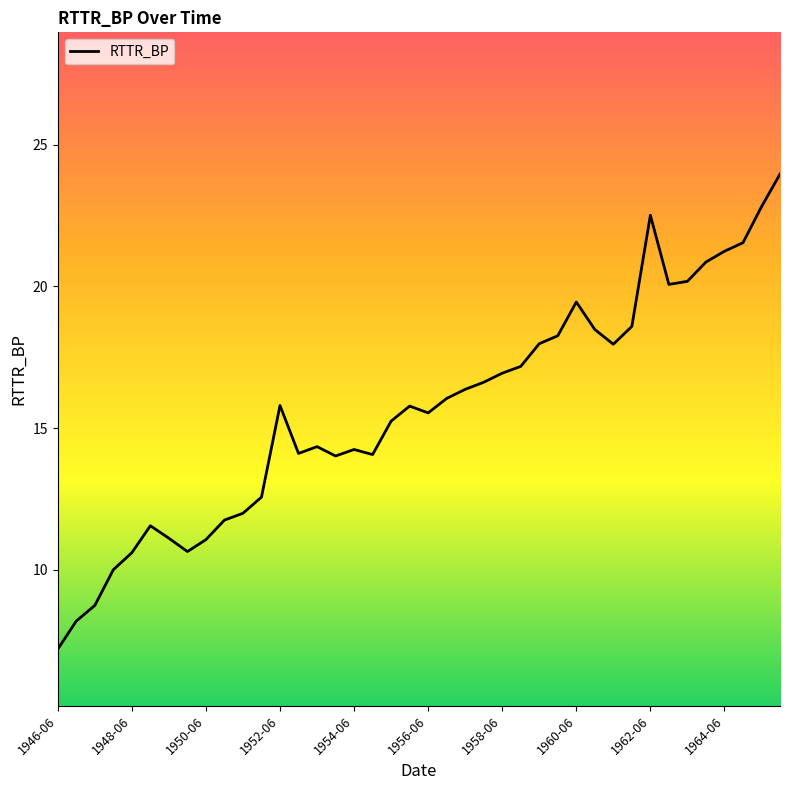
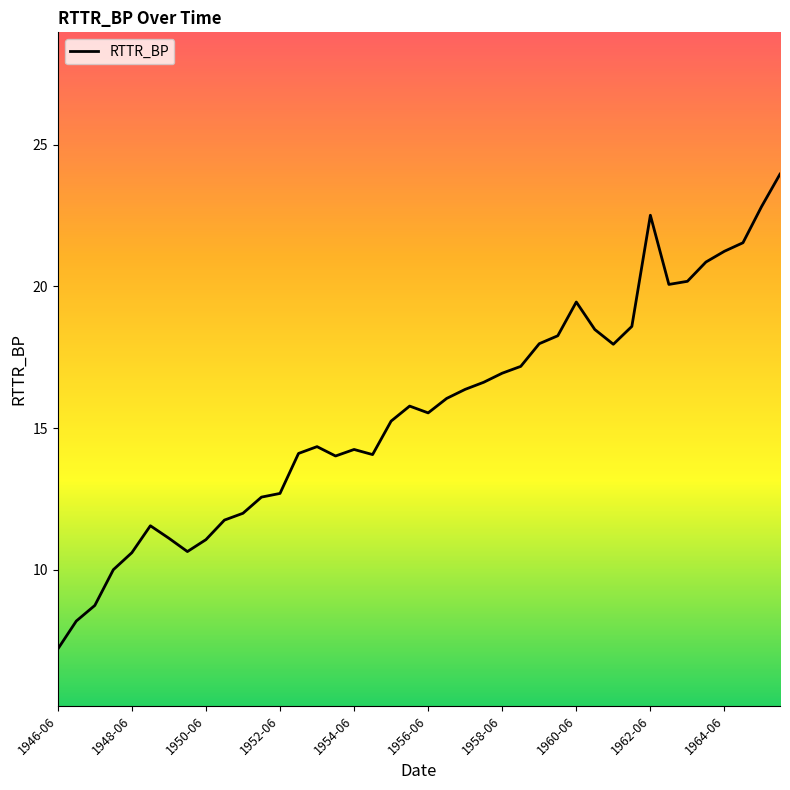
1952-06: 15.8 -> 12.7
